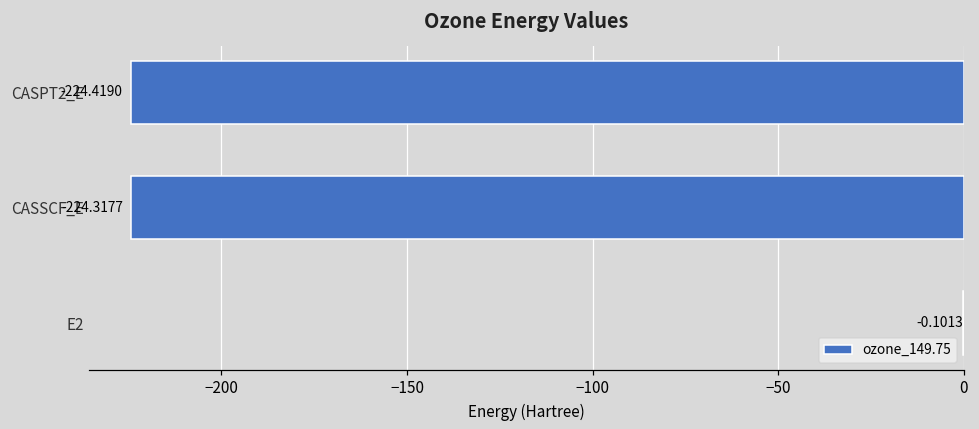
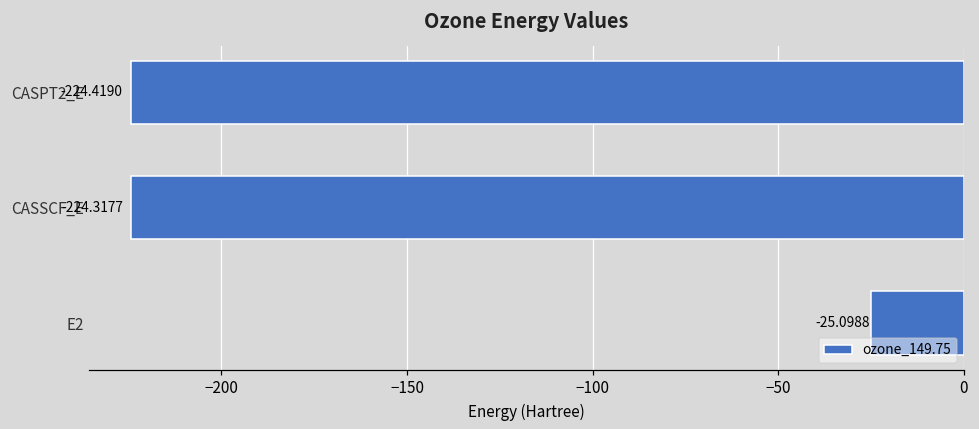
E2: -0.1013 -> -25.0988
